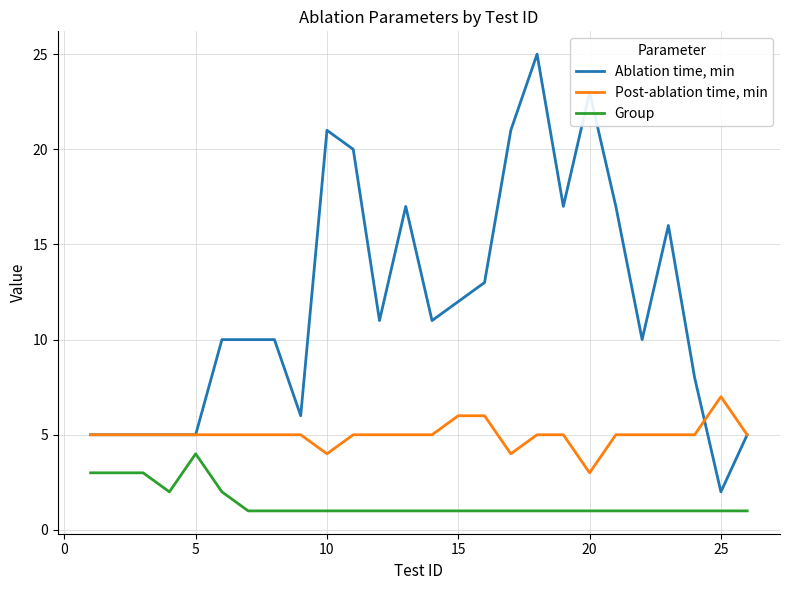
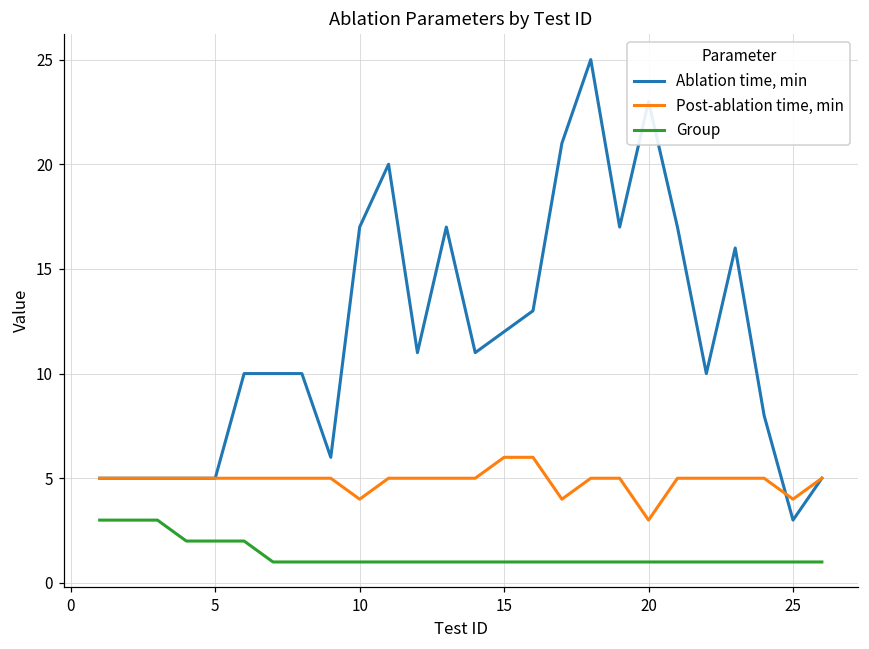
Group, 5: 4 -> 2
Ablation time, min, 10: 21 -> 17
Ablation time, min, 25: 2 -> 3
Post-ablation time, min, 25: 7 -> 4
